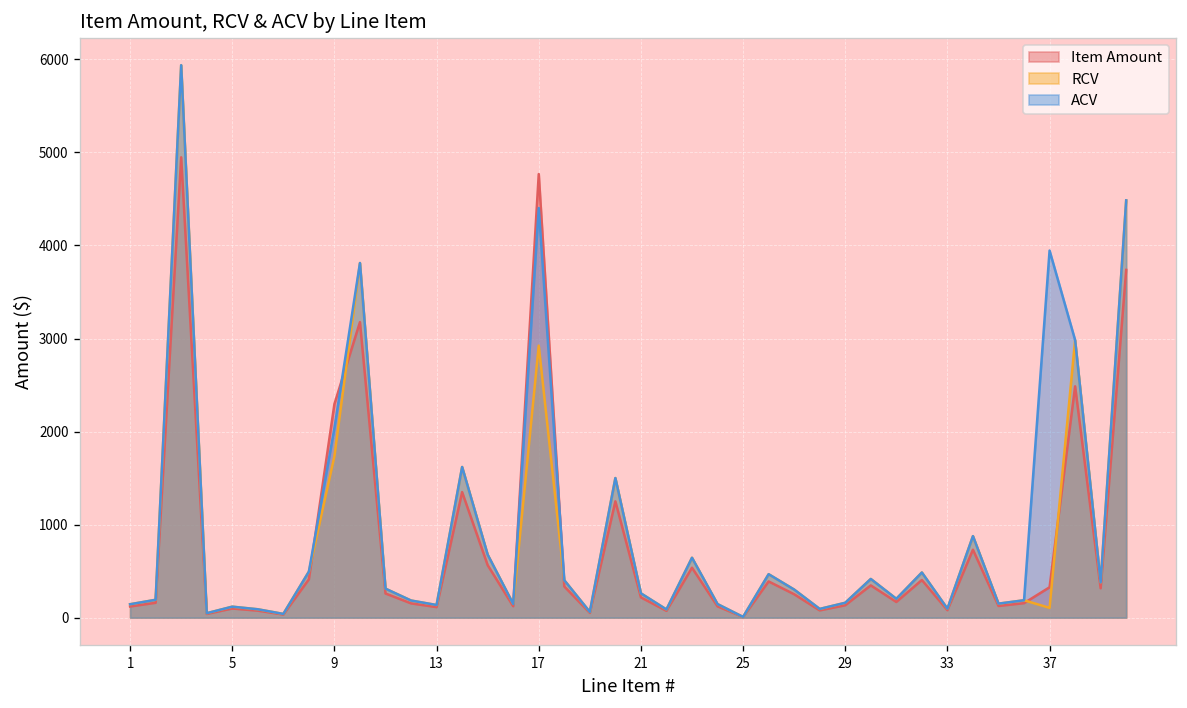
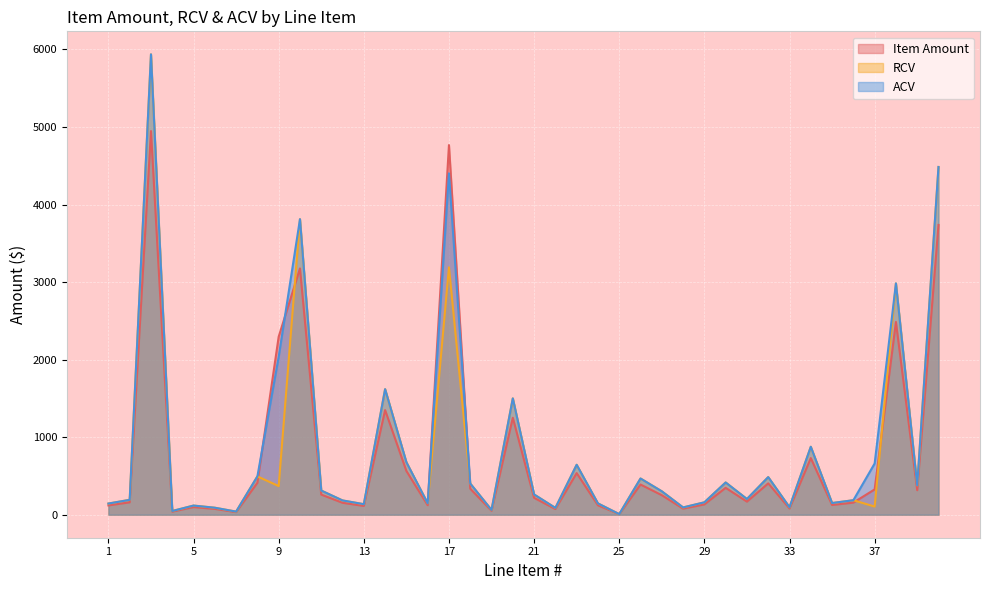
RCV, 9: 1700 -> 400
RCV, 17: 2900 -> 3200
ACV, 37: 3900 -> 700
